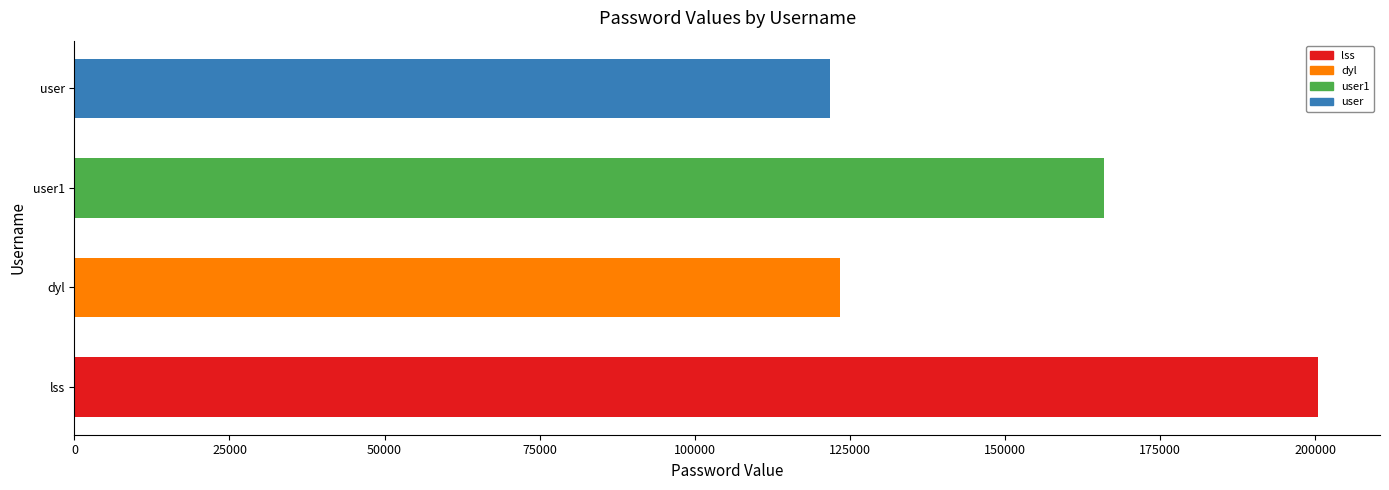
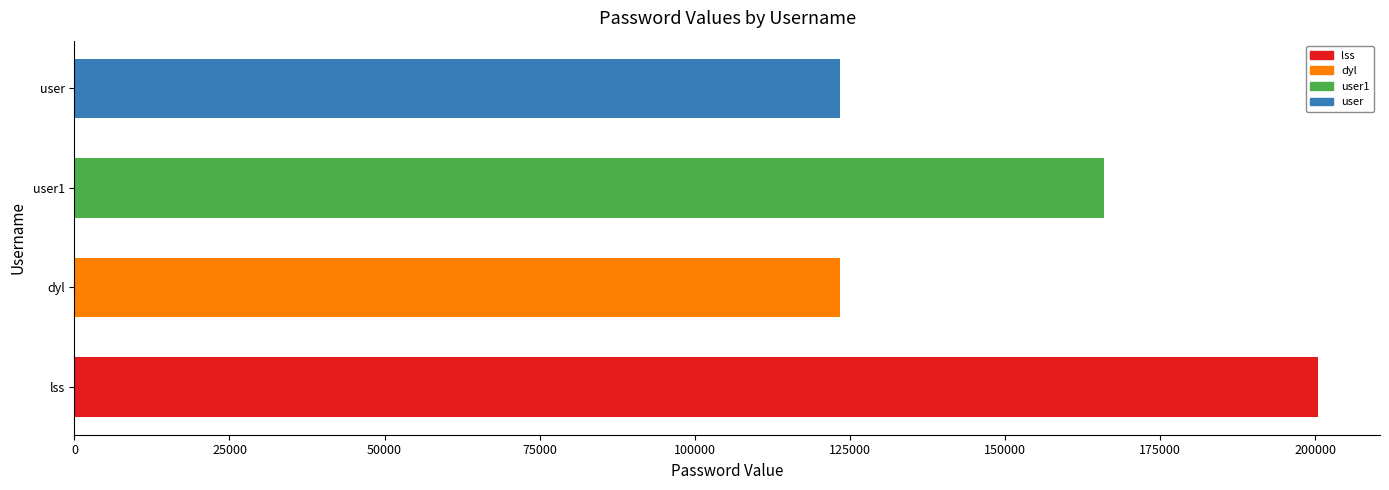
user: 122000 -> 123000
